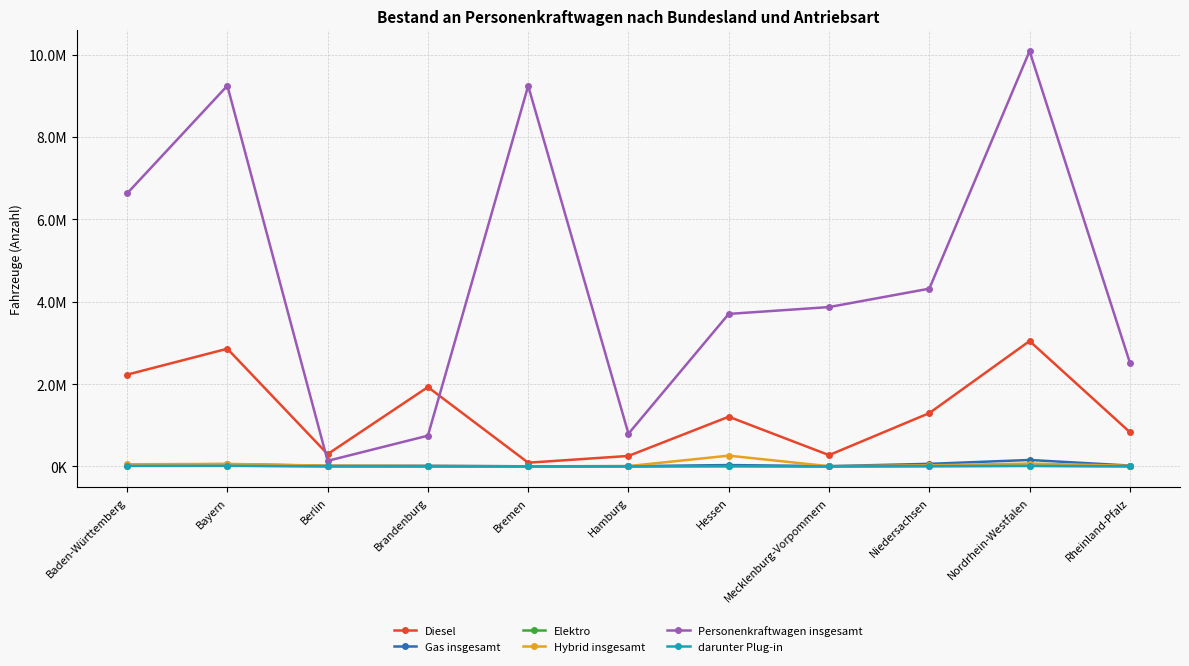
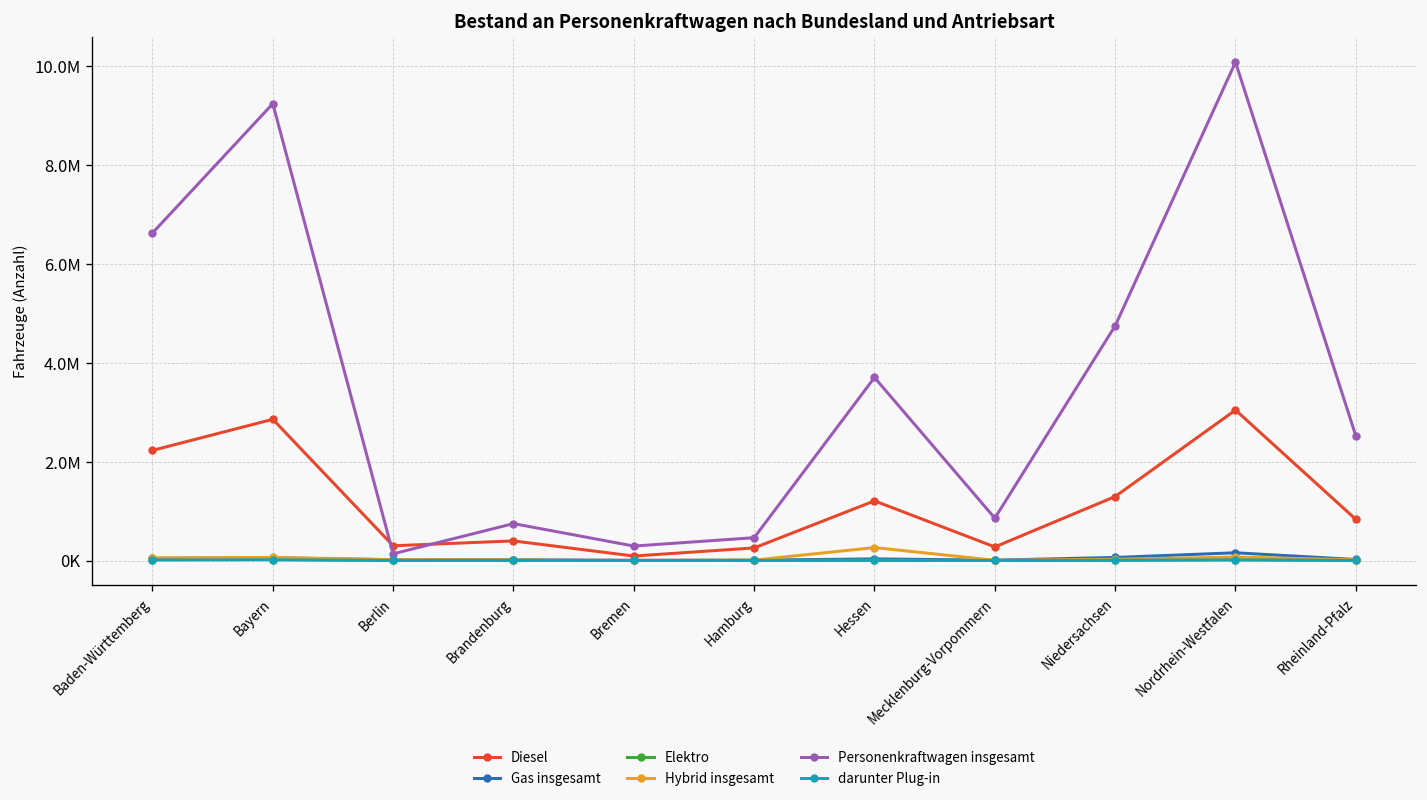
Diesel, Brandenburg: 1900000 -> 400000
Personenkraftwagen insgesamt, Bremen: 9200000 -> 300000
Personenkraftwagen insgesamt, Hamburg: 800000 -> 500000
Personenkraftwagen insgesamt, Mecklenburg-Vorpommern: 3900000 -> 900000
Personenkraftwagen insgesamt, Niedersachsen: 4300000 -> 4700000
